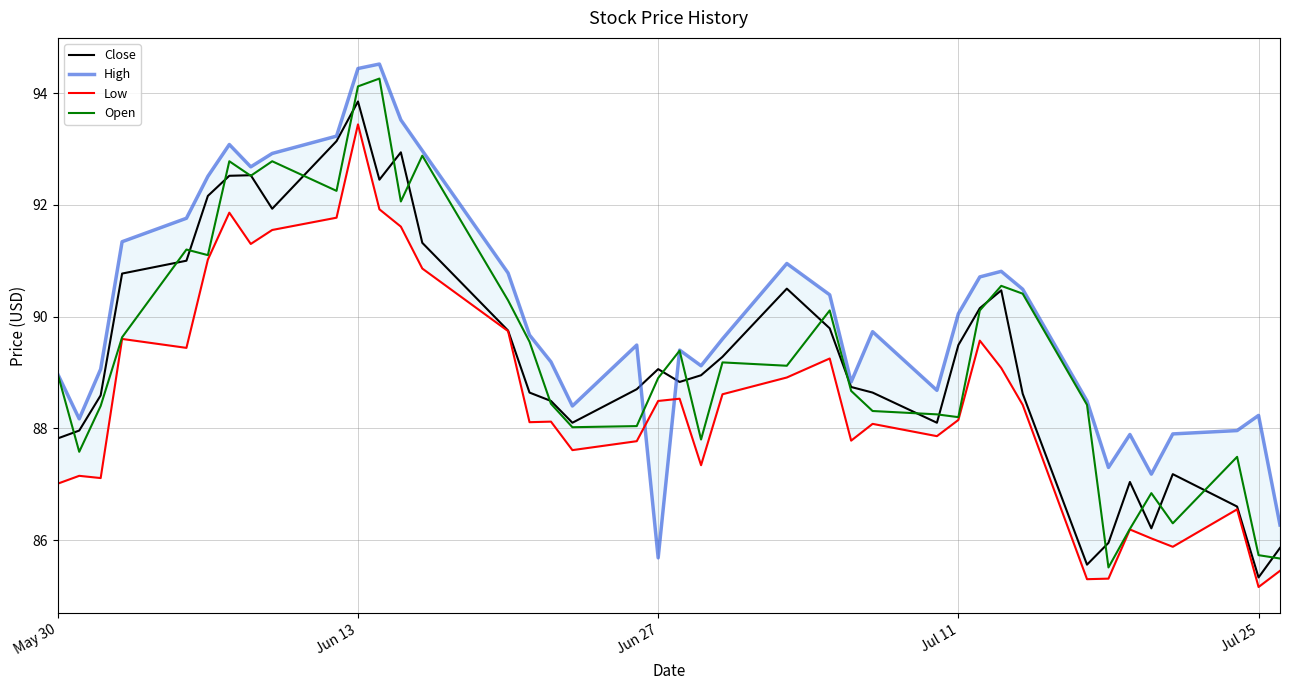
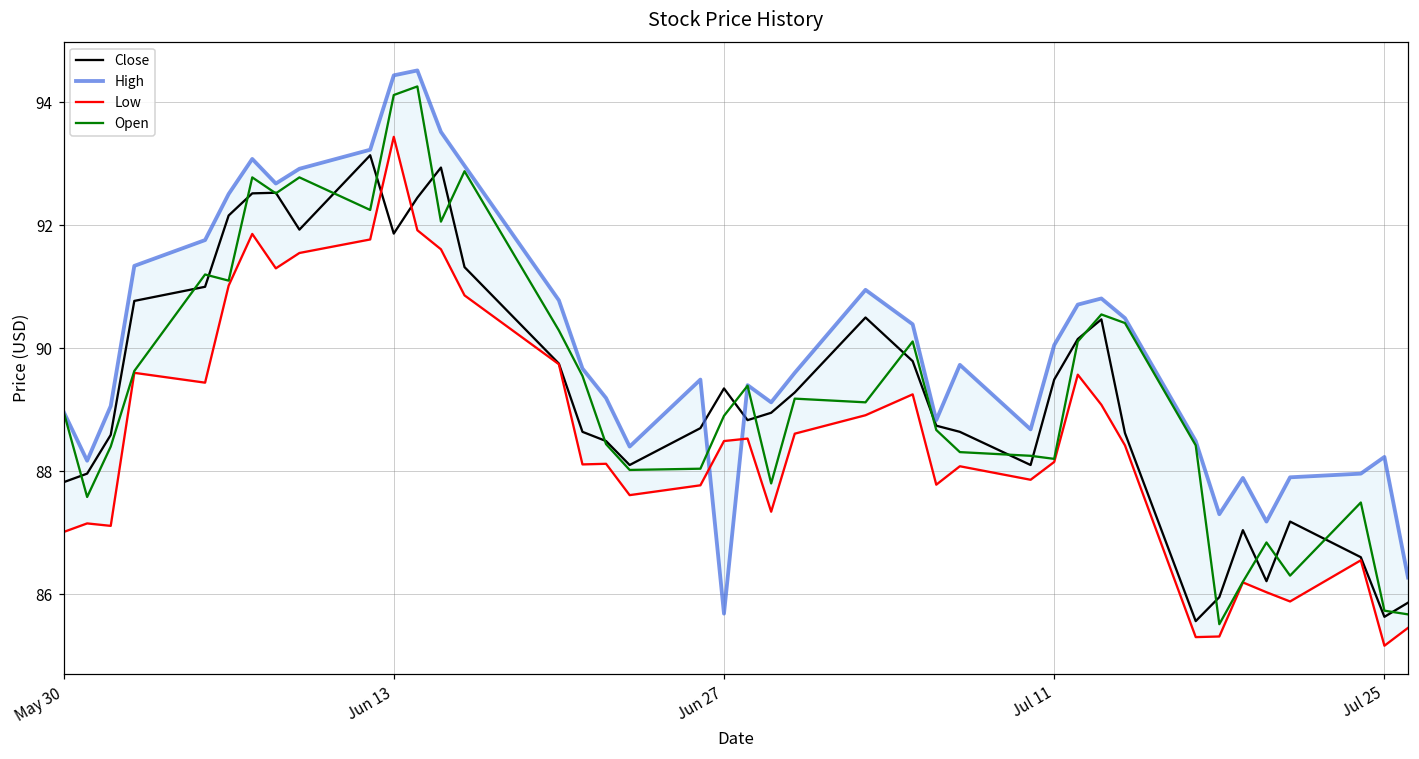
Close, Jun 13: 93.8 -> 91.9
Close, Jun 27: 89.1 -> 89.3
Close, Jul 25: 85.3 -> 85.6
